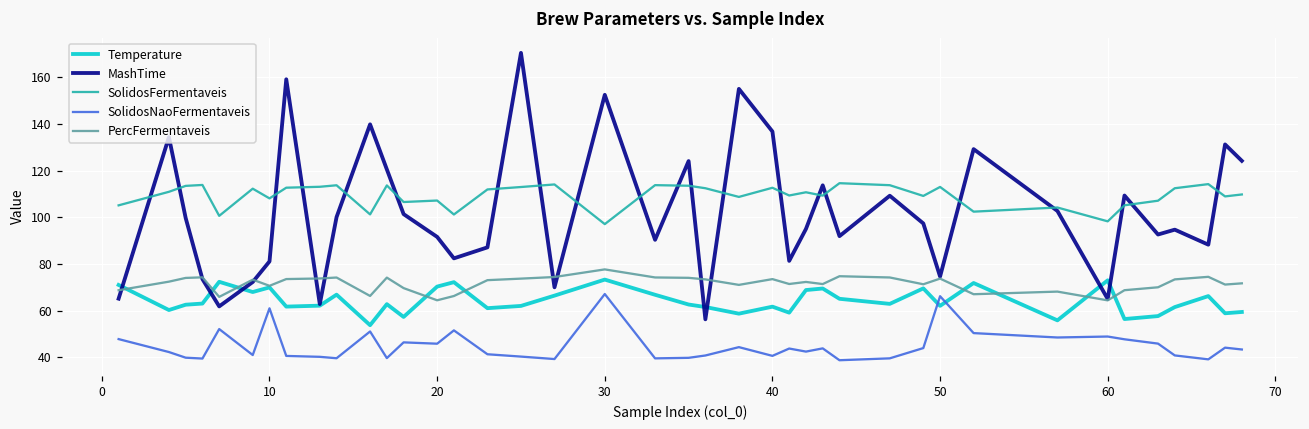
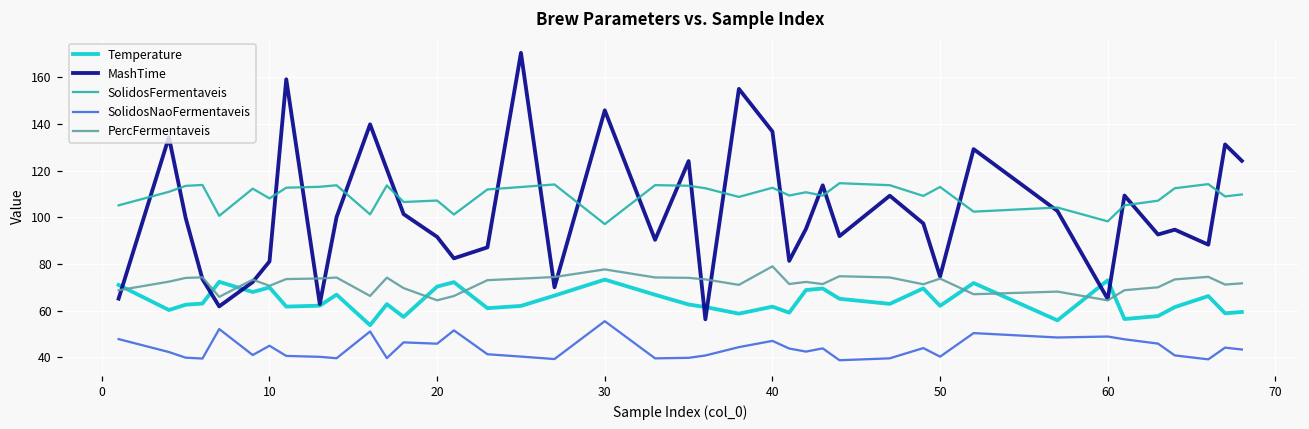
SolidosNaoFermentaveis, 10: 61 -> 45
MashTime, 30: 152 -> 146
SolidosNaoFermentaveis, 30: 67 -> 55
SolidosNaoFermentaveis, 40: 41 -> 47
PercFermentaveis, 40: 73 -> 79
SolidosNaoFermentaveis, 50: 66 -> 40
